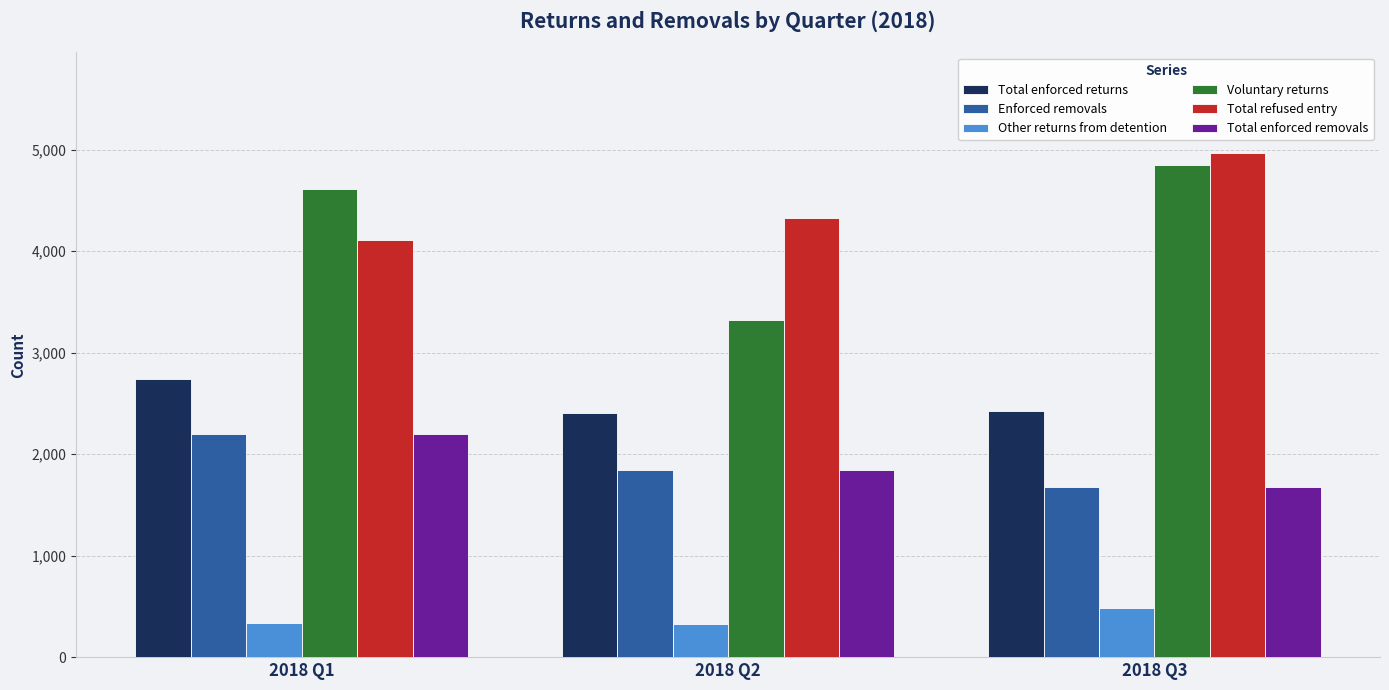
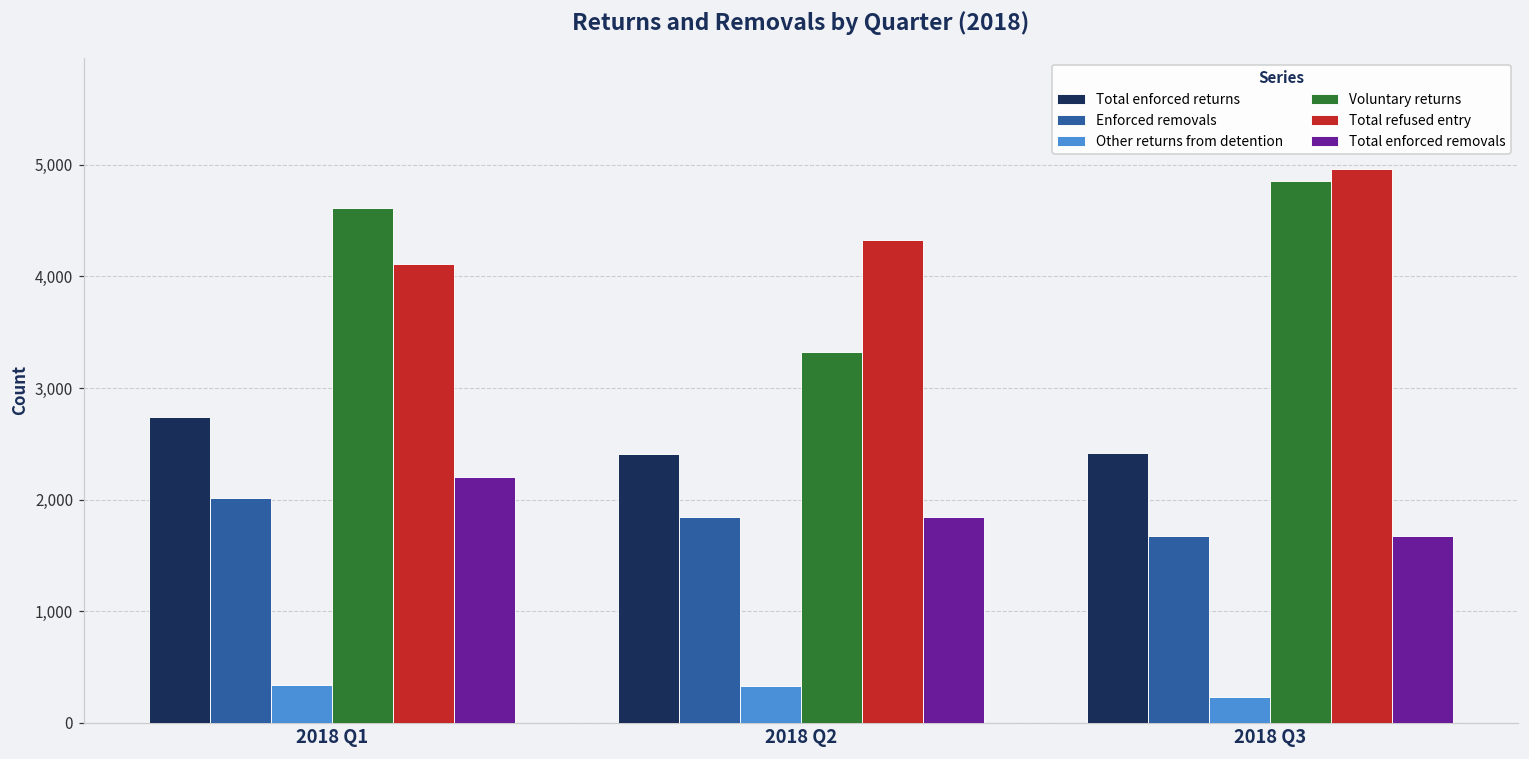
Enforced removals, 2018 Q1: 2,200 -> 2,020
Other returns from detention, 2018 Q3: 490 -> 230
